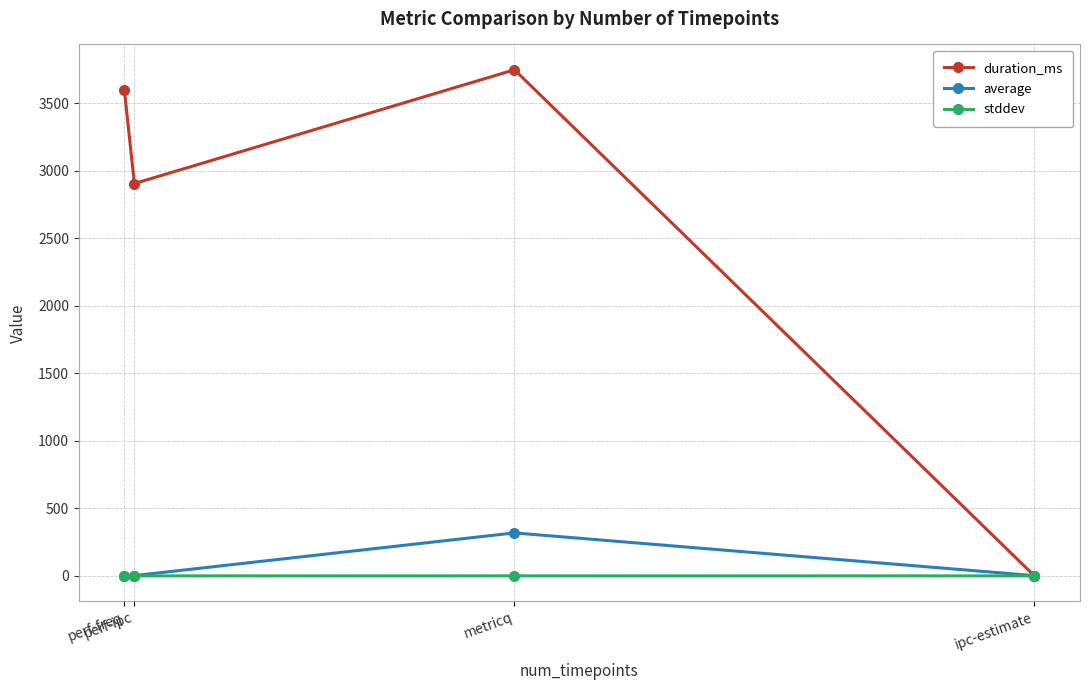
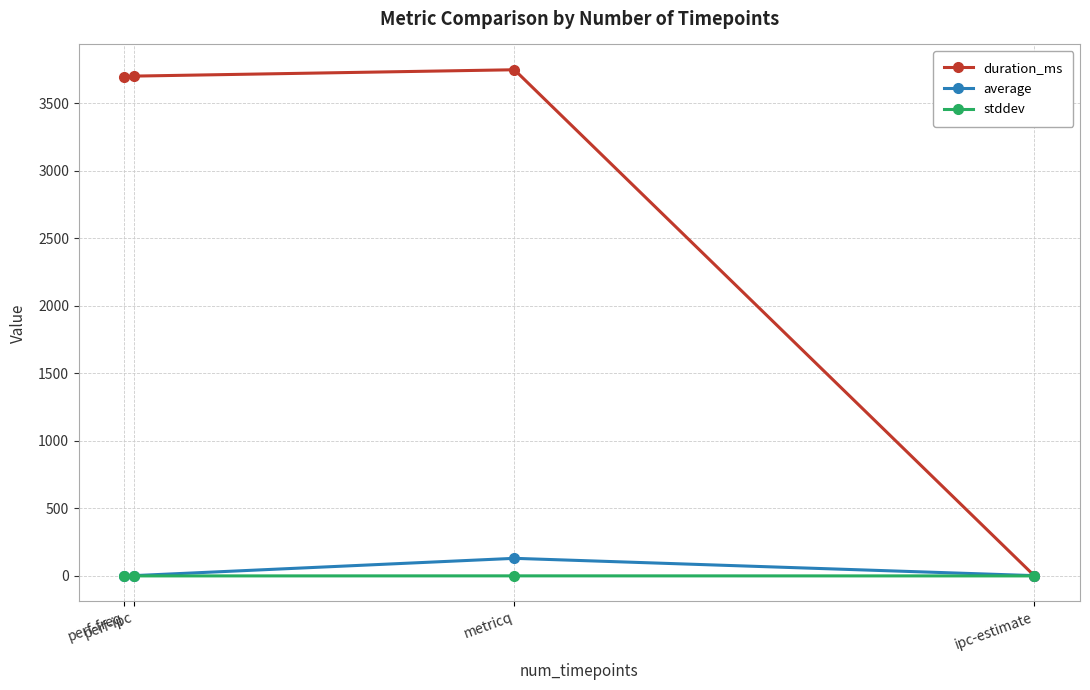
duration_ms, perf-freq: 3600 -> 3700
duration_ms, perf-ipc: 2910 -> 3700
average, metricq: 320 -> 130
